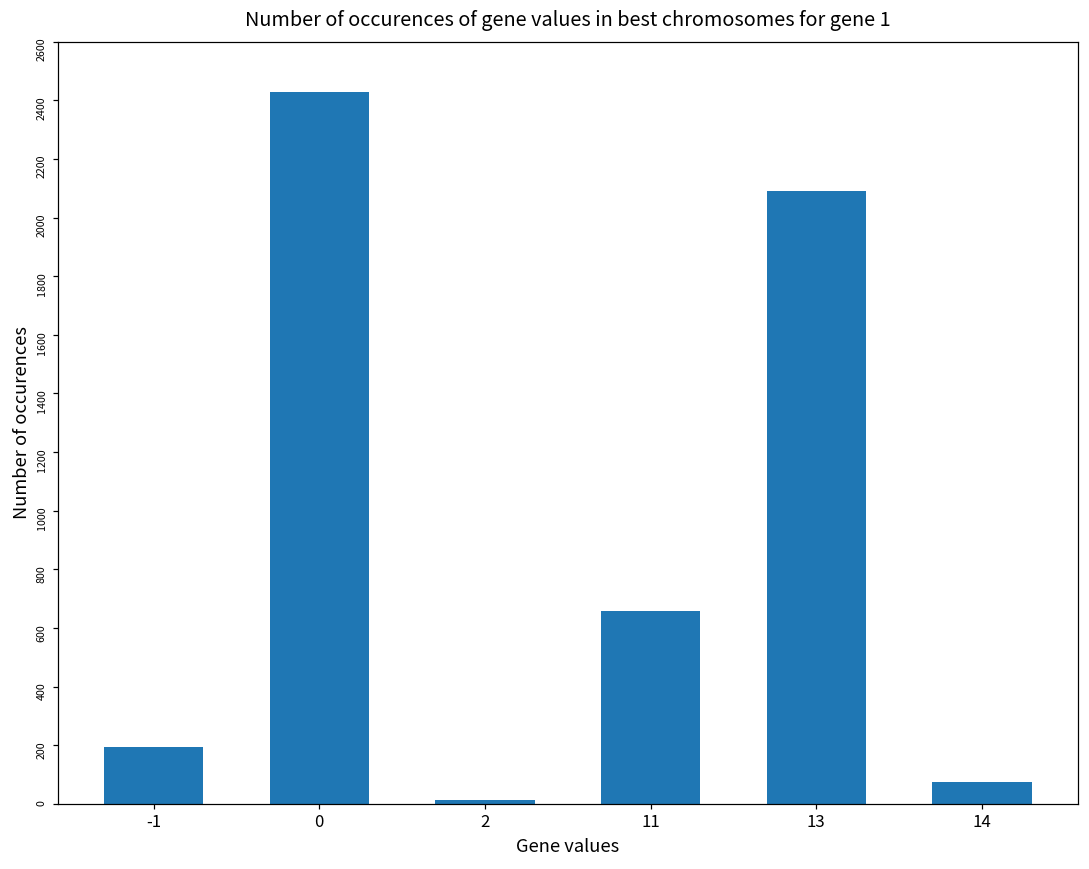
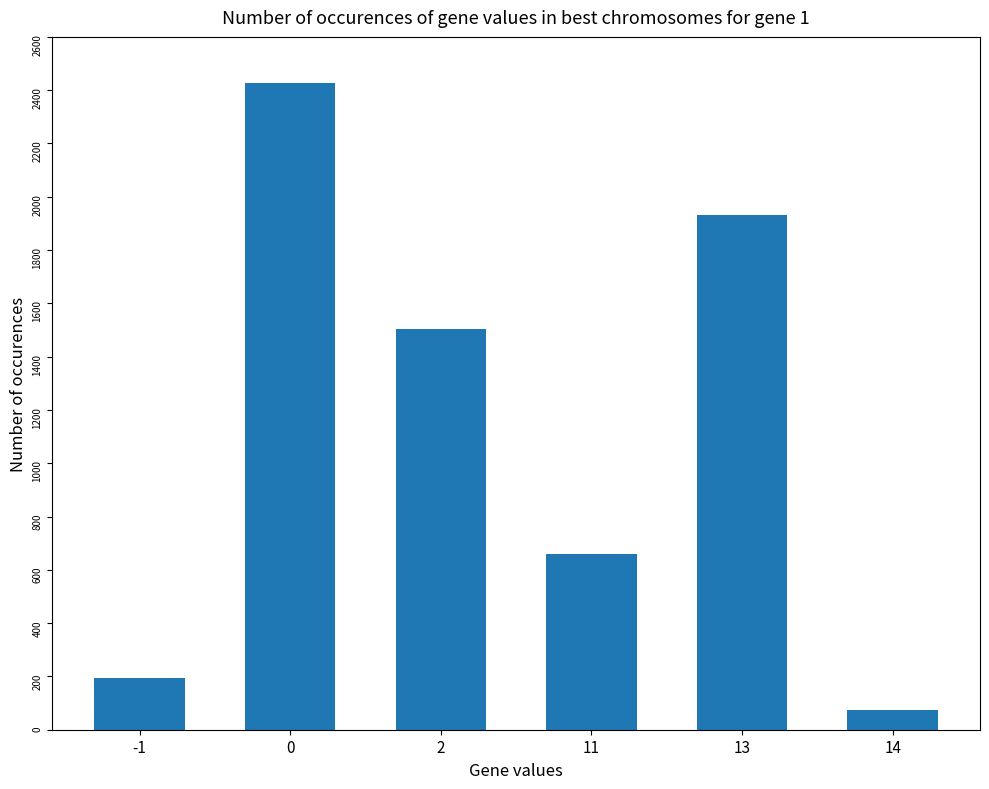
2: 10 -> 1500
13: 2090 -> 1930
